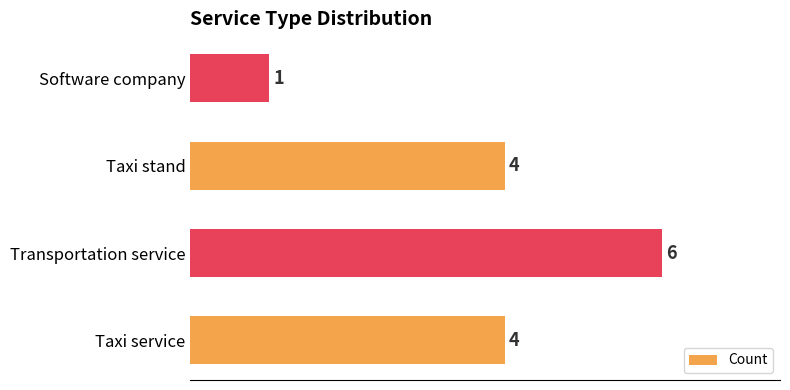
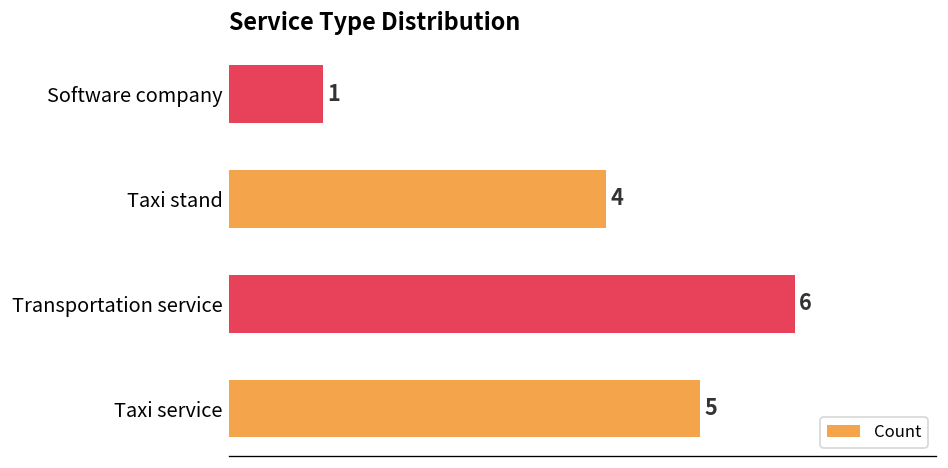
Taxi service: 4 -> 5
